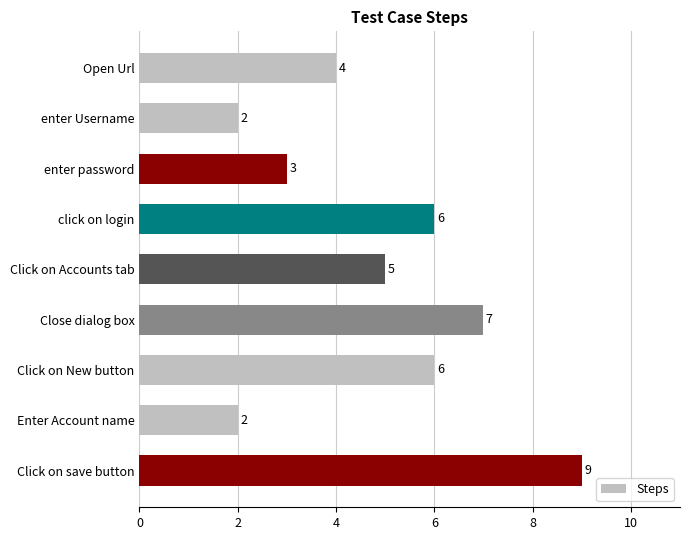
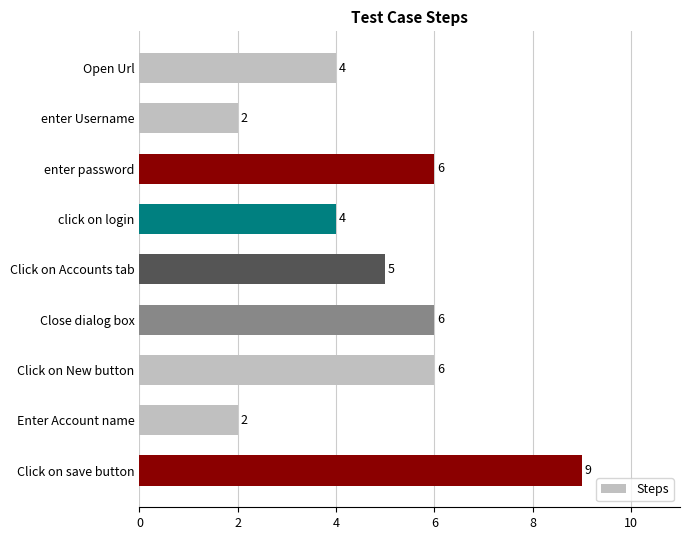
enter password: 3 -> 6
click on login: 6 -> 4
Close dialog box: 7 -> 6
